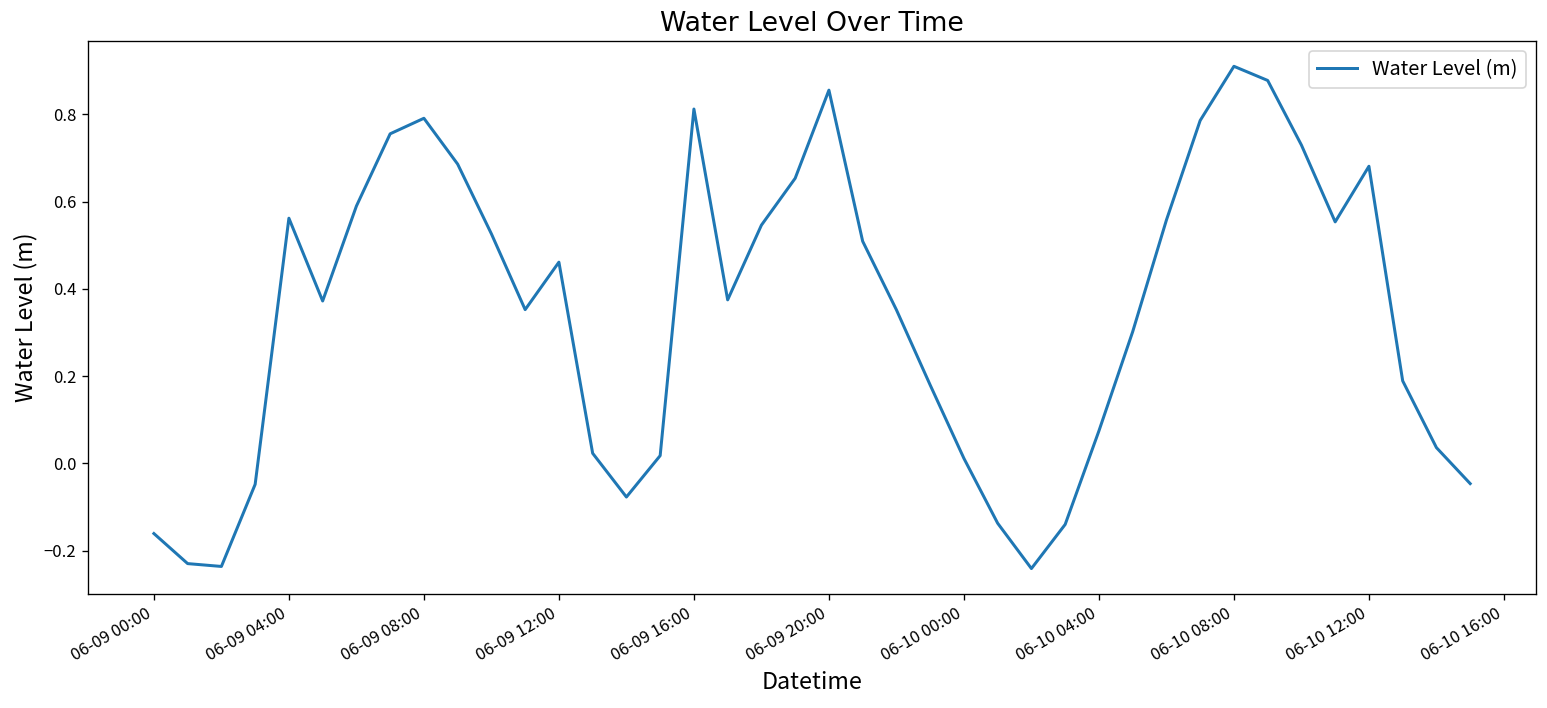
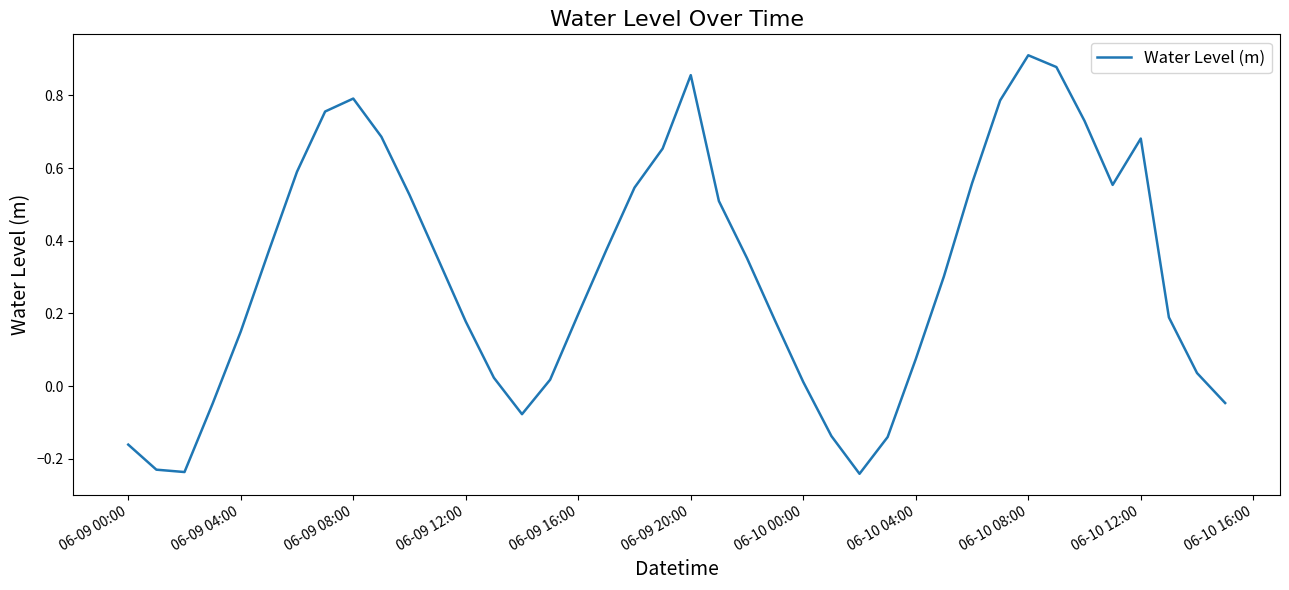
06-09 04:00: 0.56 -> 0.15
06-09 12:00: 0.46 -> 0.18
06-09 16:00: 0.81 -> 0.20
